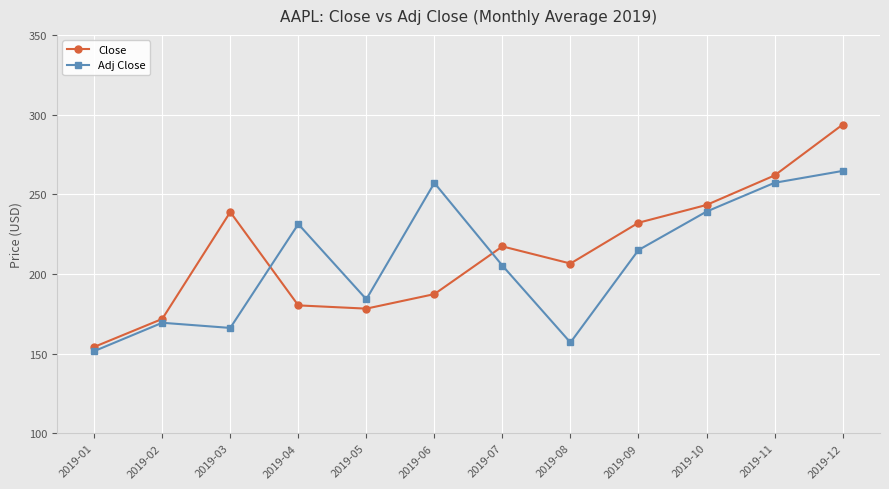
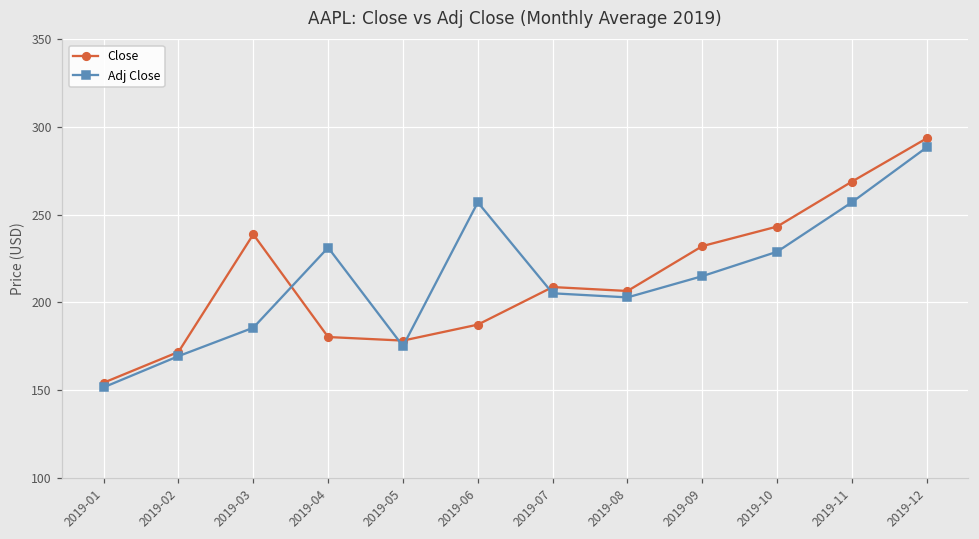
Adj Close, 2019-03: 166 -> 186
Adj Close, 2019-05: 184 -> 175
Close, 2019-07: 217 -> 209
Adj Close, 2019-08: 157 -> 203
Adj Close, 2019-10: 239 -> 229
Close, 2019-11: 262 -> 269
Adj Close, 2019-12: 265 -> 289
